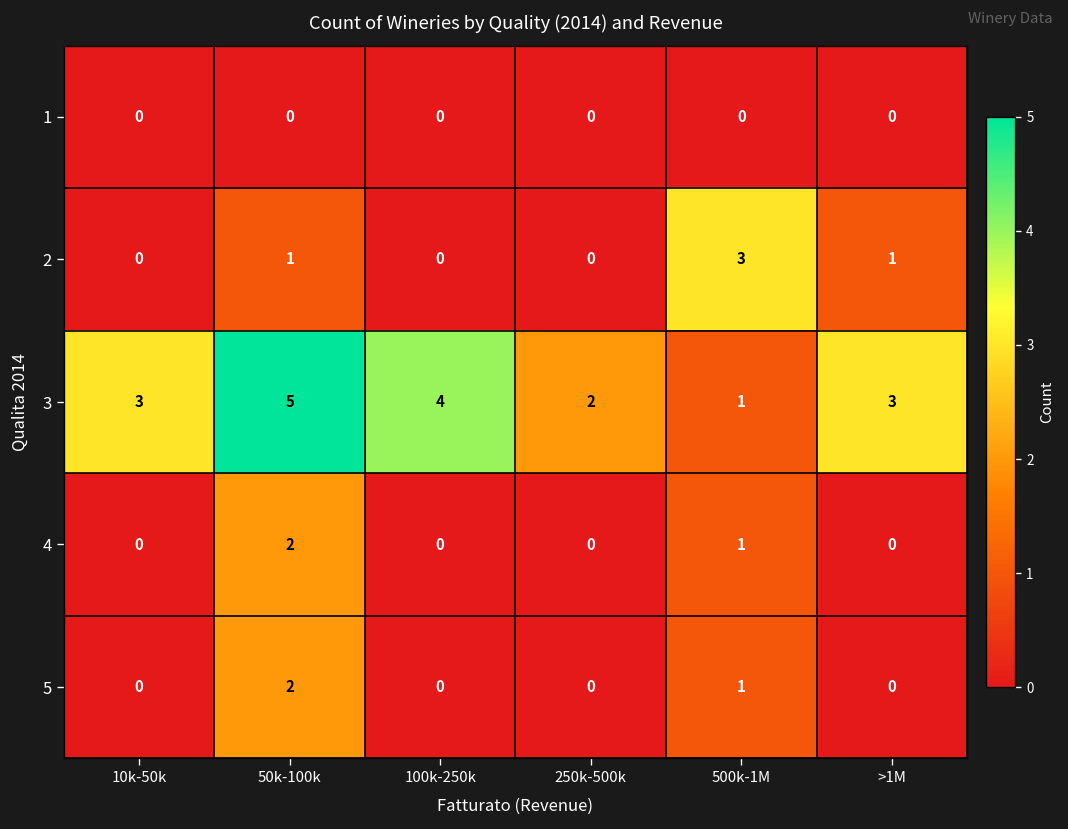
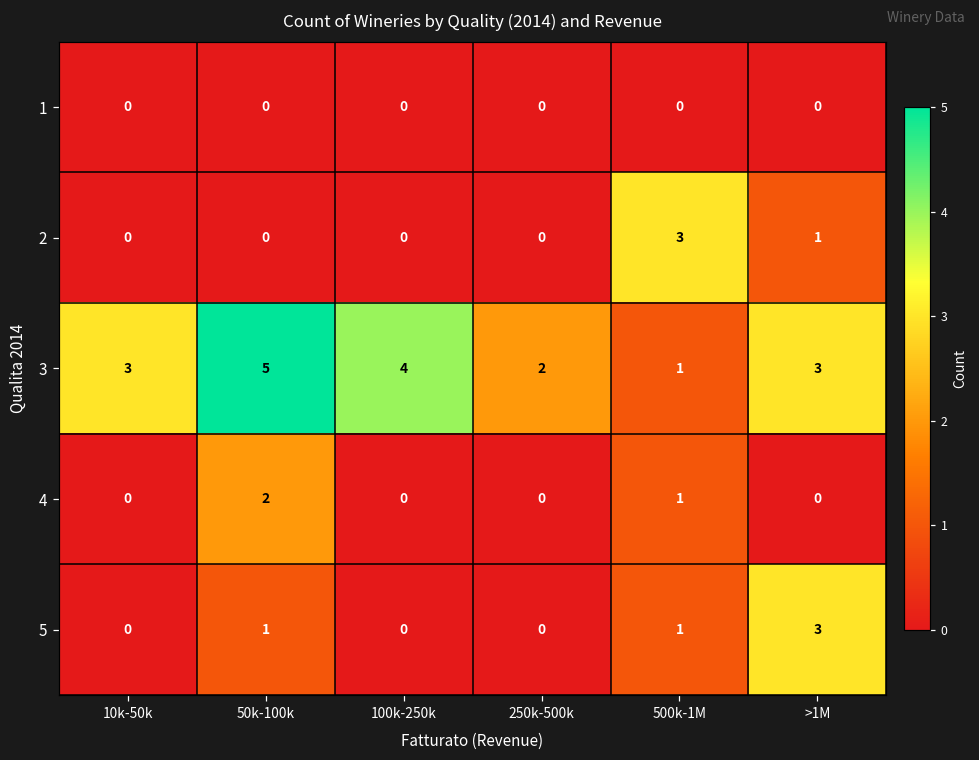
2, 50k-100k: 1 -> 0
5, 50k-100k: 2 -> 1
5, >1M: 0 -> 3
